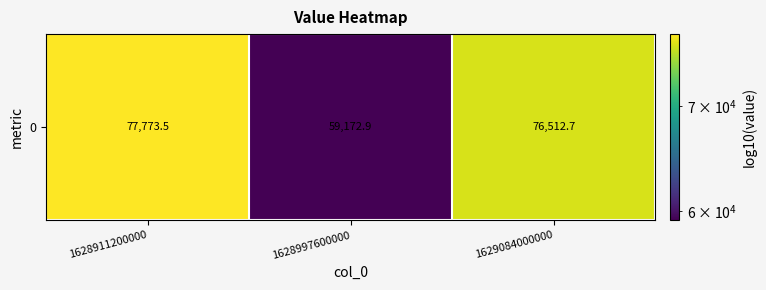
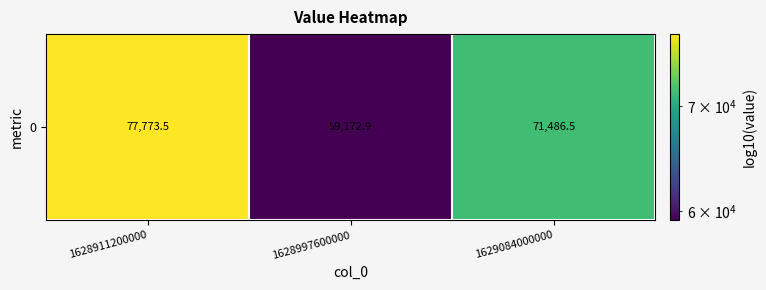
0, 1629084000000: 76,512.7 -> 71,486.5
